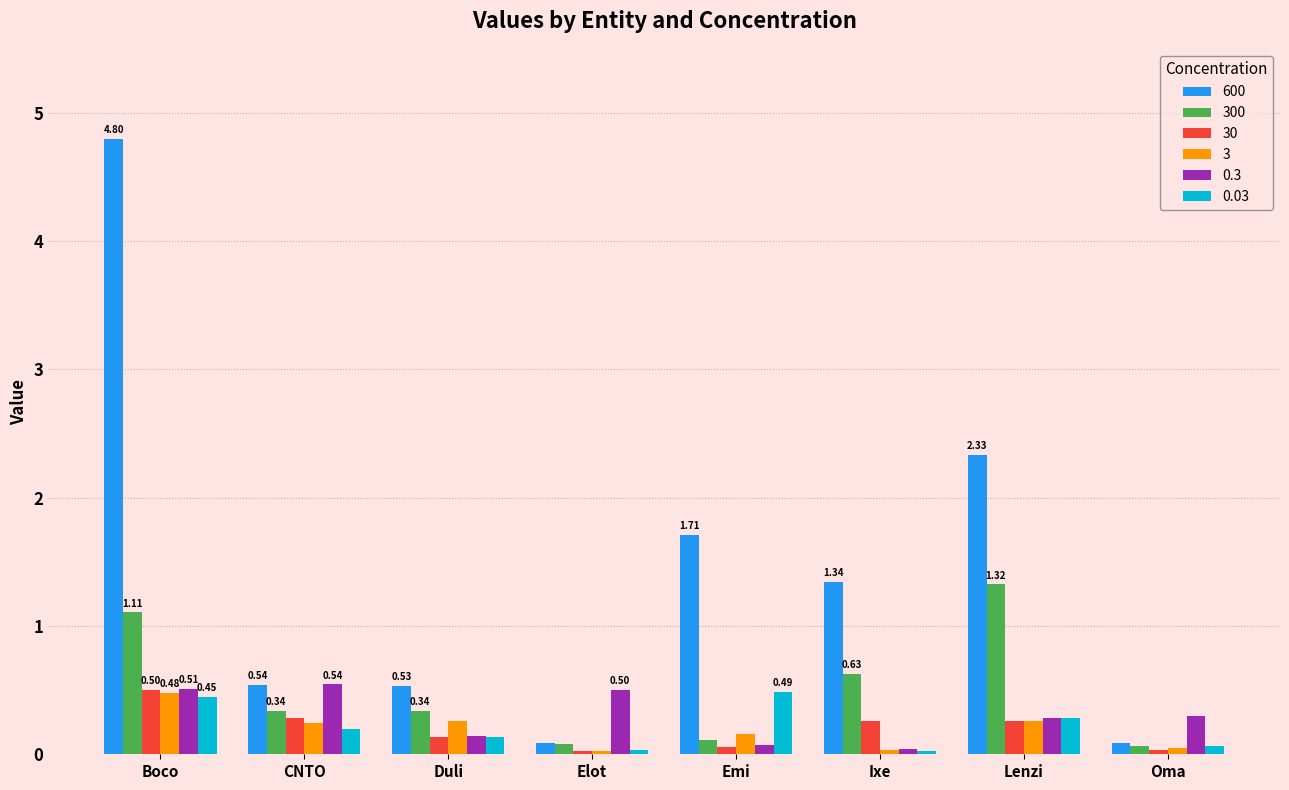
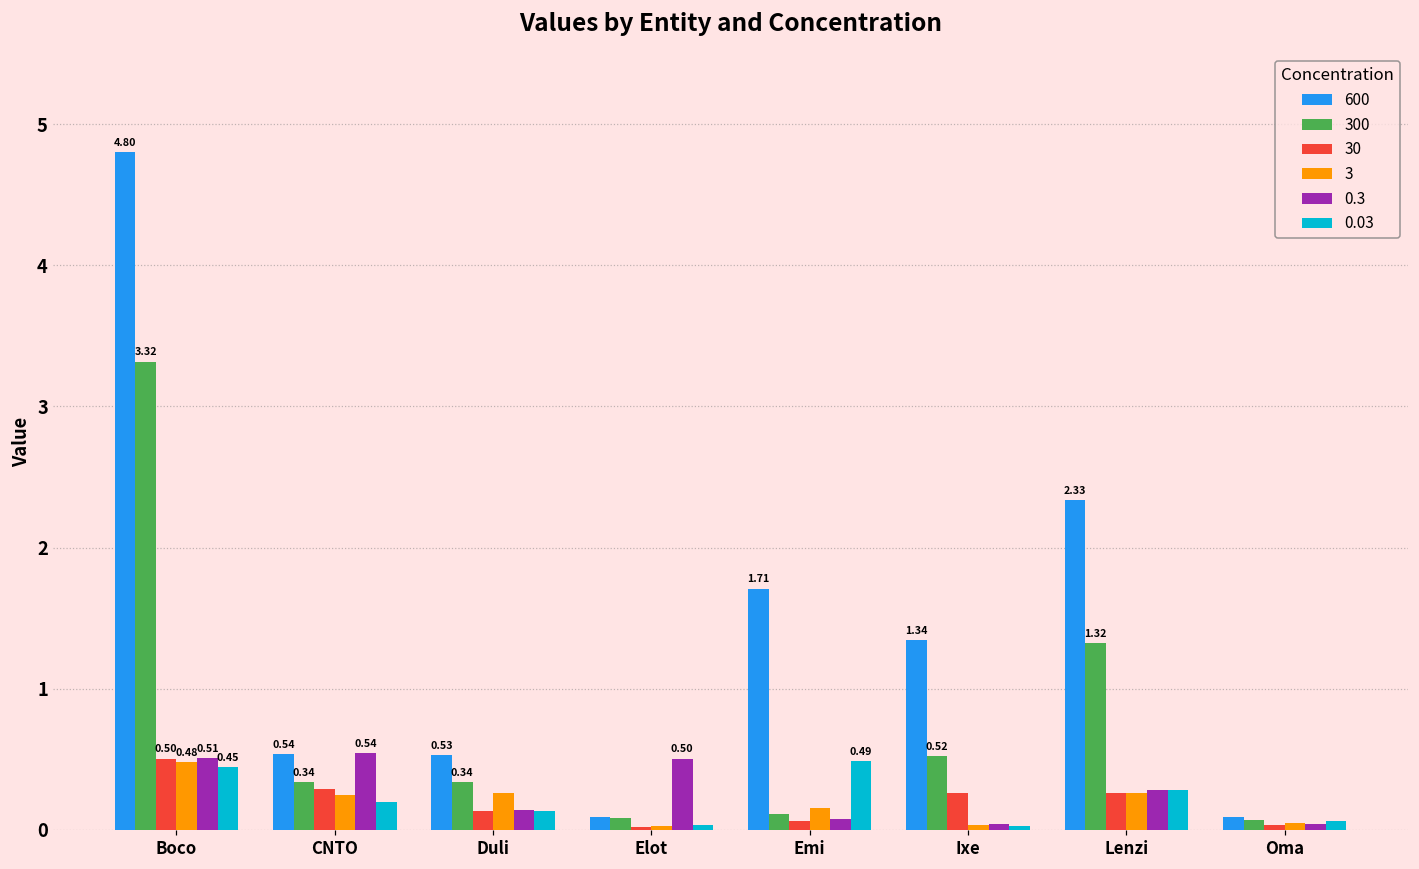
300, Boco: 1.11 -> 3.32
300, Ixe: 0.63 -> 0.52
0.3, Oma: 0.30 -> 0.04
